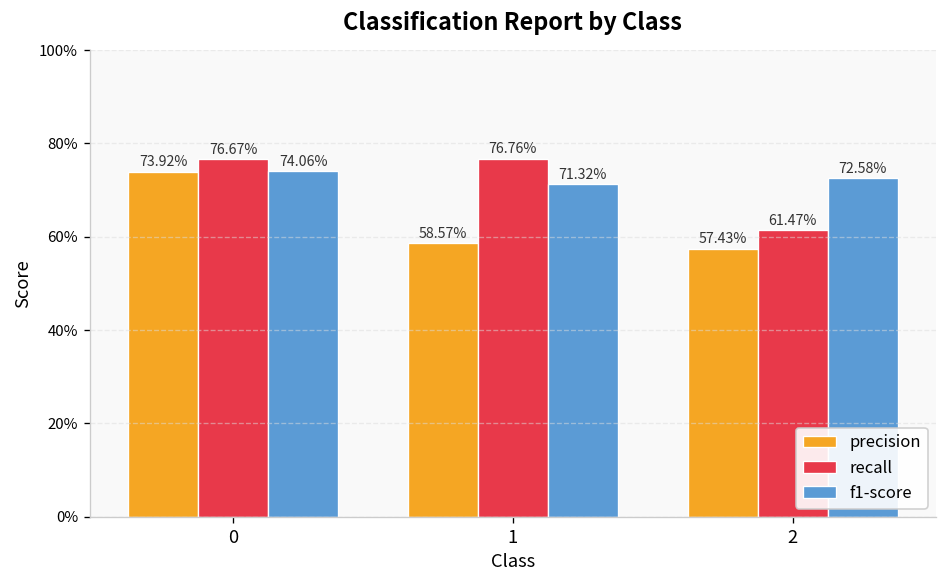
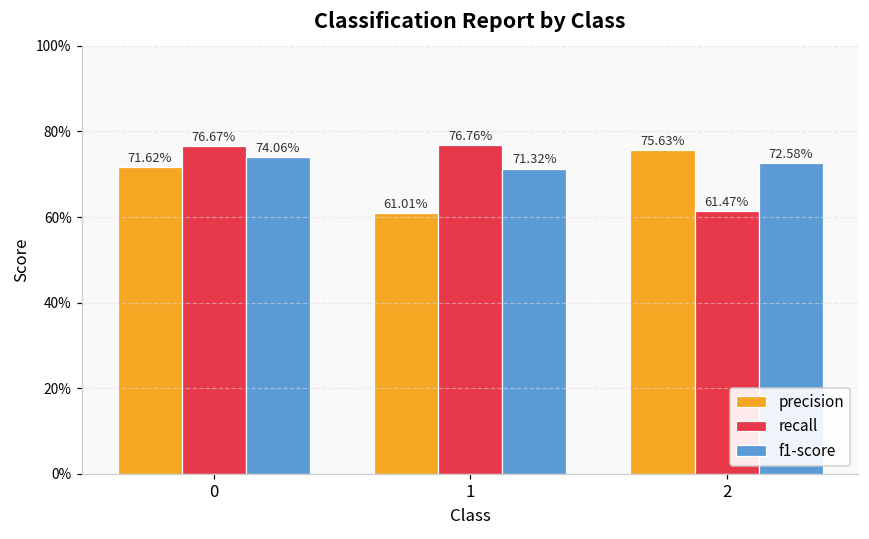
precision, 0: 73.92% -> 71.62%
precision, 1: 58.57% -> 61.01%
precision, 2: 57.43% -> 75.63%
